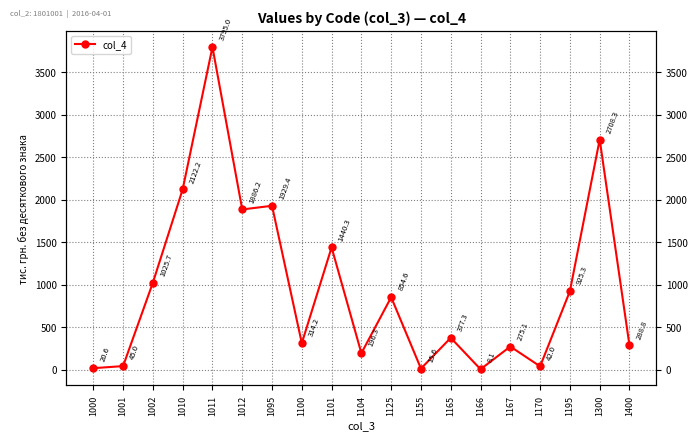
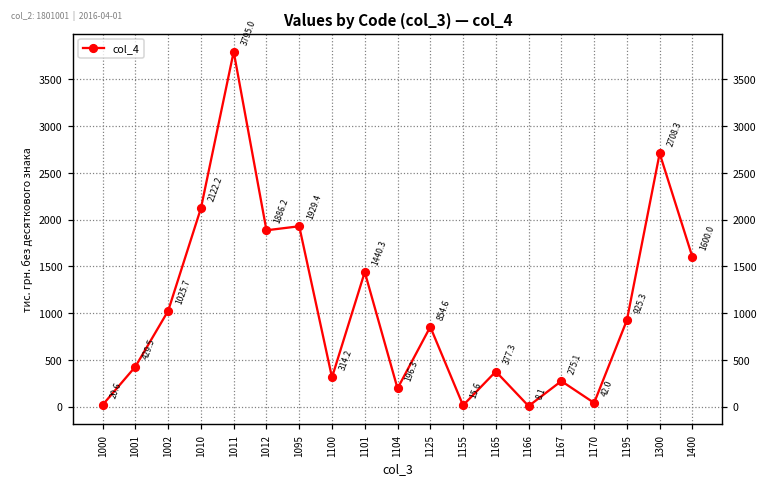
1001: 45.0 -> 429.5
1400: 288.8 -> 1600.0
